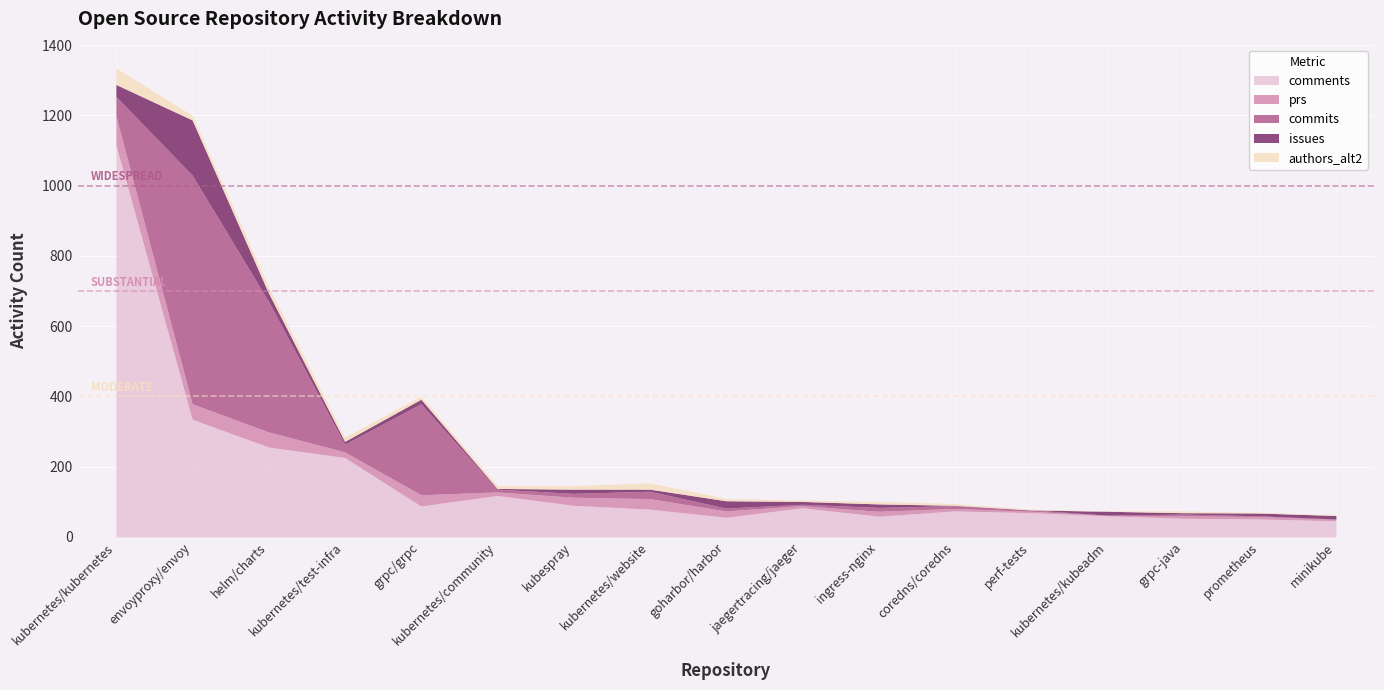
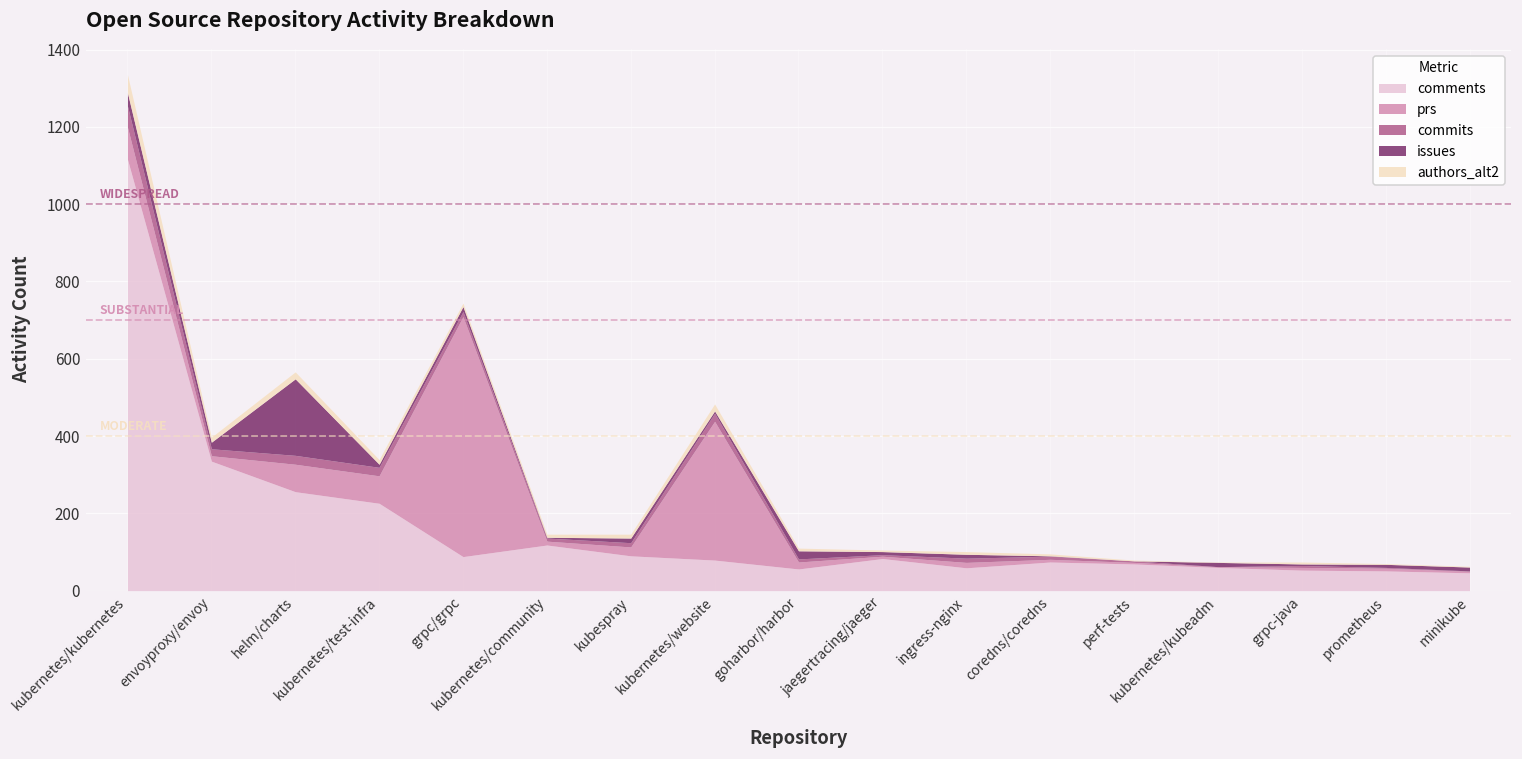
prs, envoyproxy/envoy: 40 -> 10
commits, envoyproxy/envoy: 650 -> 20
issues, envoyproxy/envoy: 160 -> 20
prs, helm/charts: 40 -> 70
commits, helm/charts: 370 -> 20
issues, helm/charts: 20 -> 200
prs, kubernetes/test-infra: 20 -> 70
prs, grpc/grpc: 30 -> 620
commits, grpc/grpc: 260 -> 10
prs, kubernetes/website: 30 -> 360
